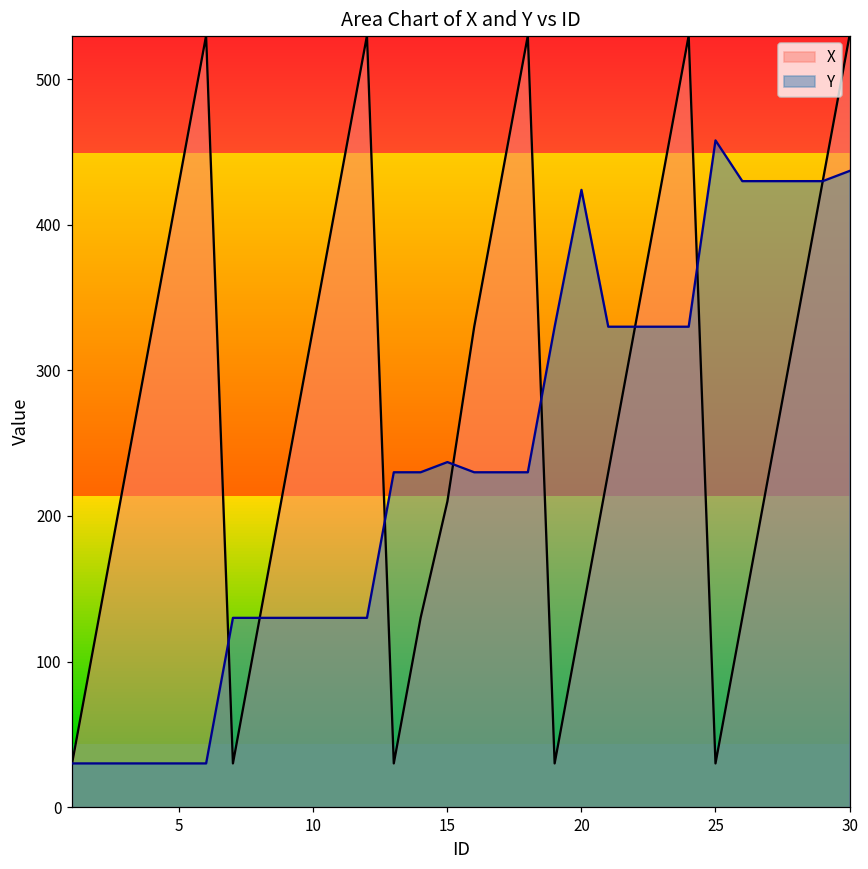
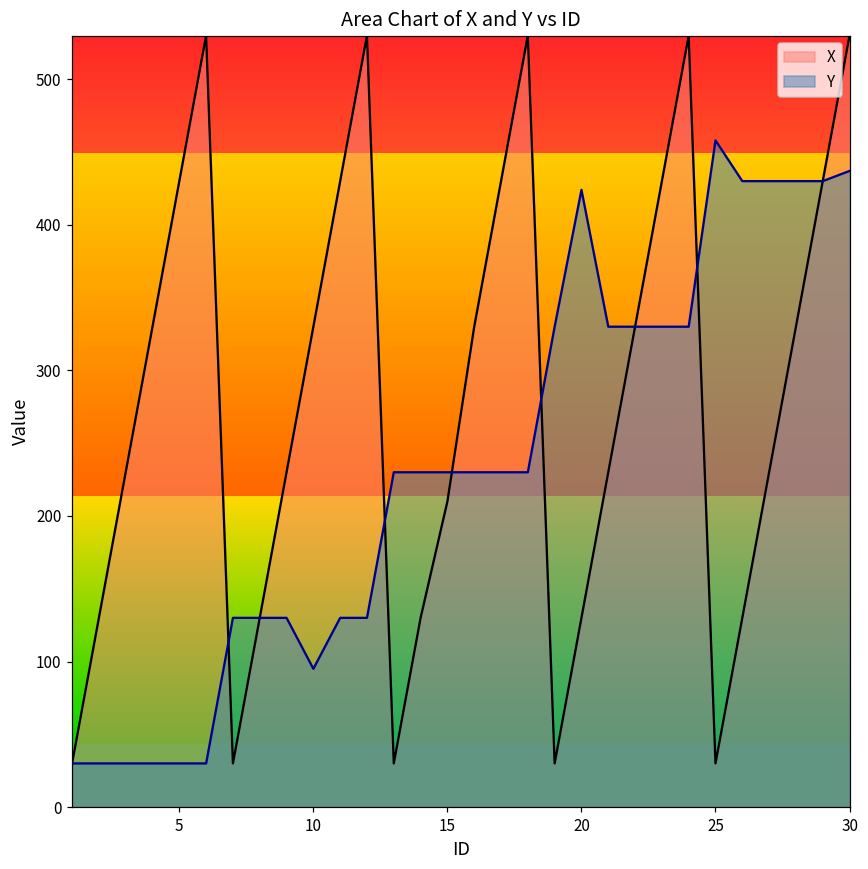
Y, 10: 130 -> 95
Y, 15: 237 -> 230
